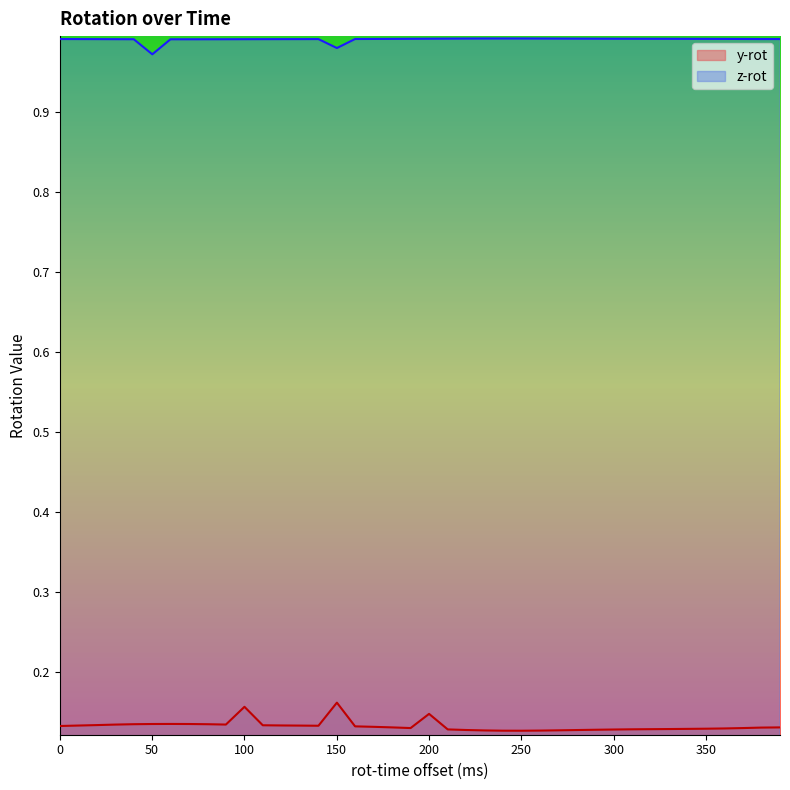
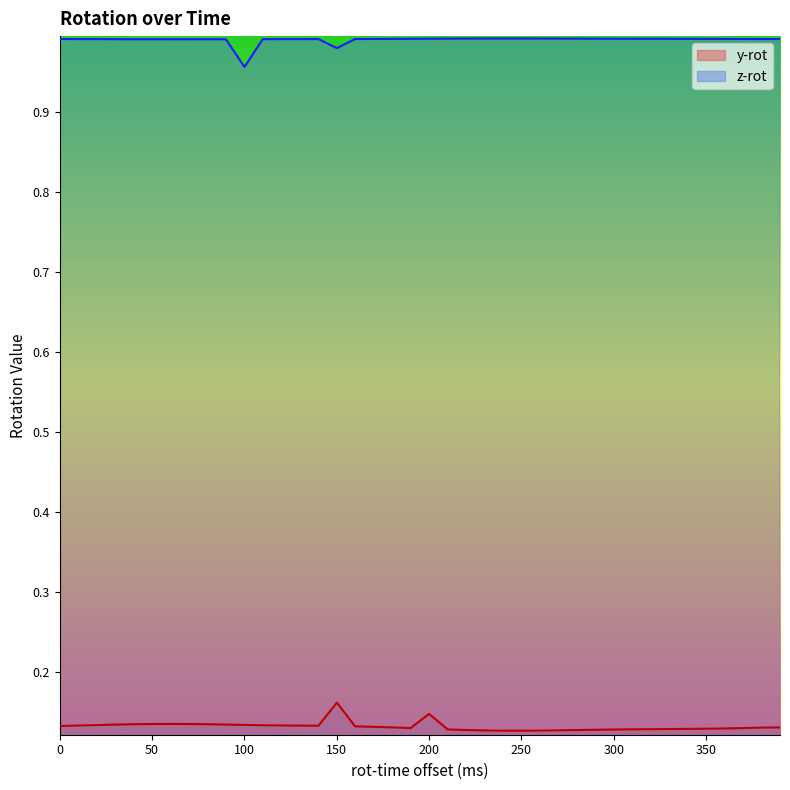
z-rot, 50: 0.97 -> 0.99
y-rot, 100: 0.16 -> 0.13
z-rot, 100: 0.99 -> 0.96
